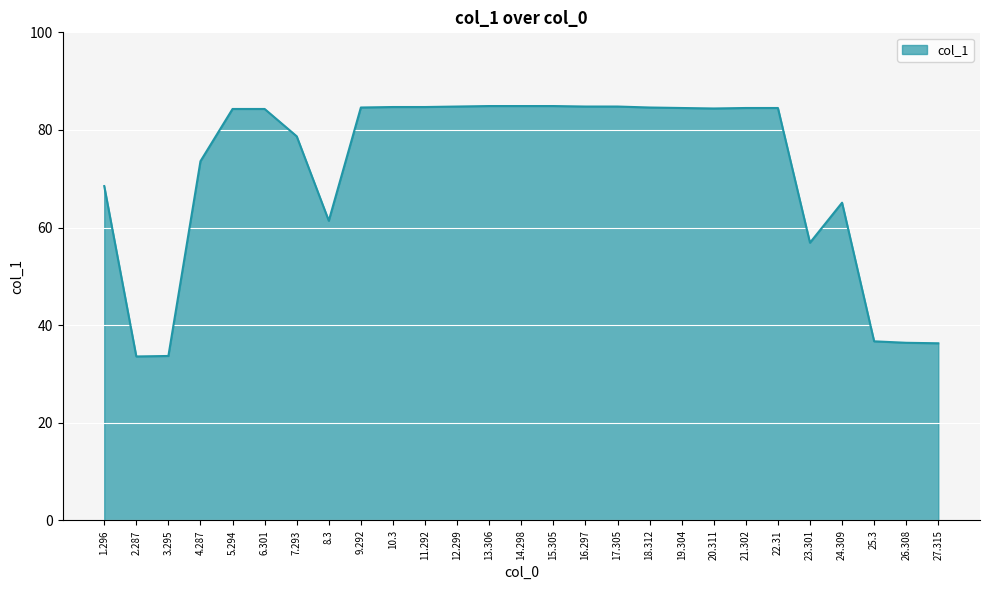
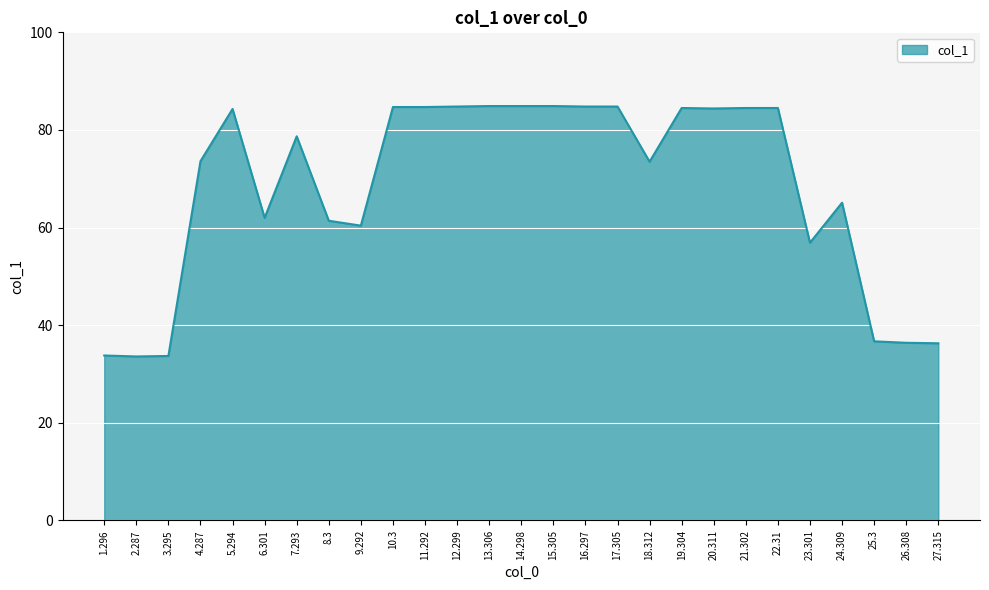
1.296: 69 -> 34
6.301: 84 -> 62
9.292: 85 -> 60
18.312: 85 -> 74
